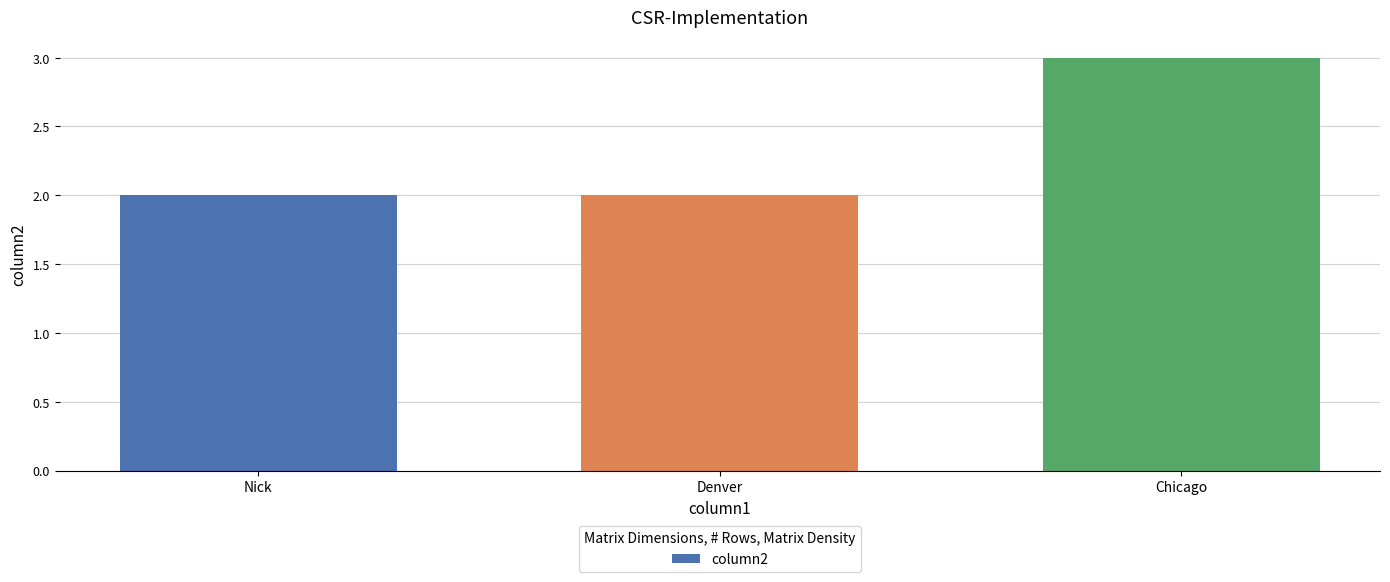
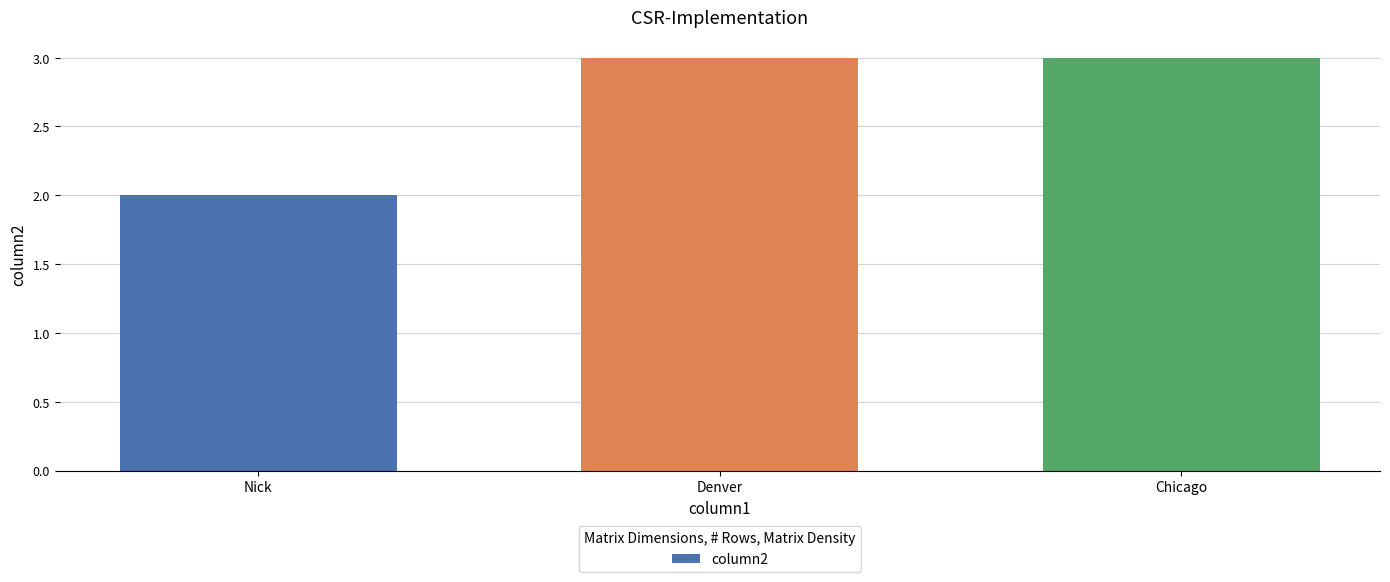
Denver: 2 -> 3
